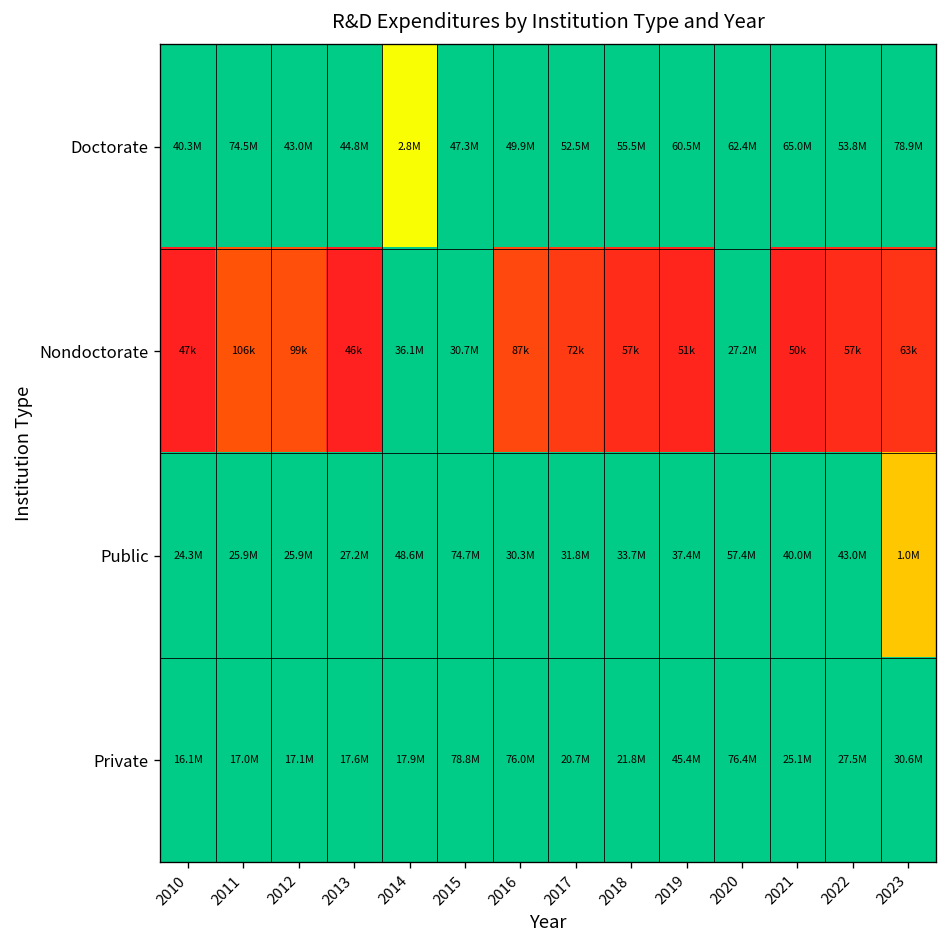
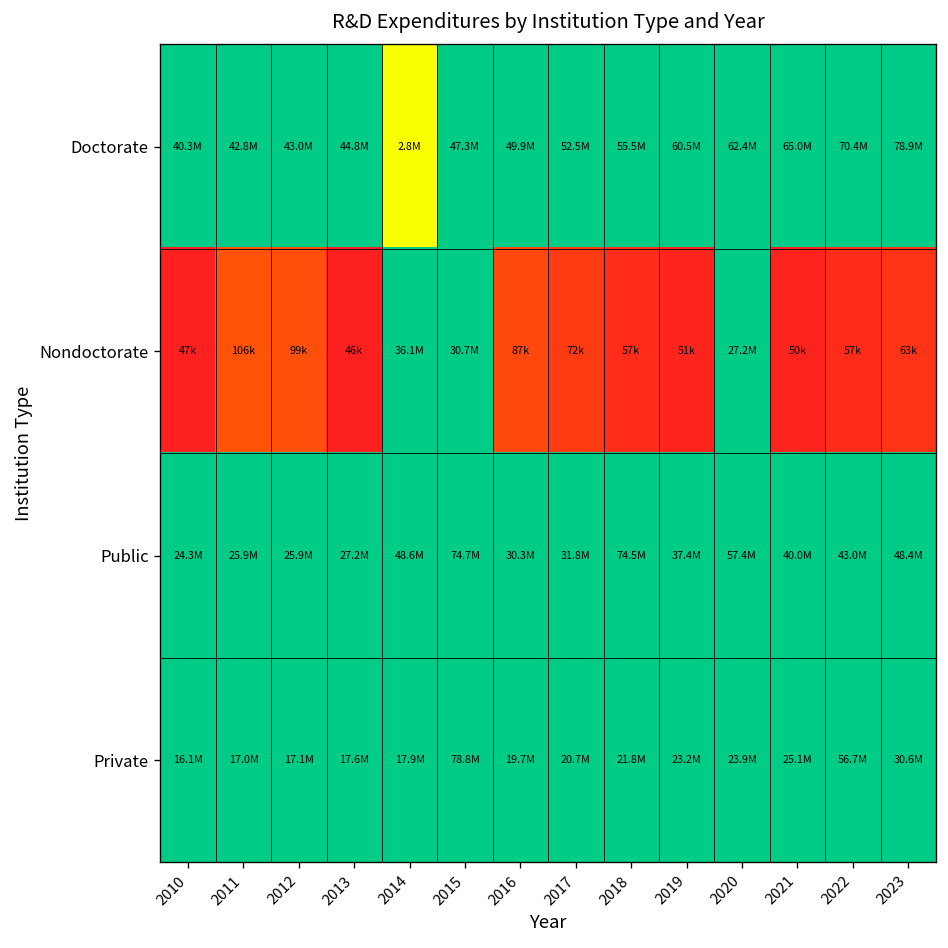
Doctorate, 2011: 74.5M -> 42.8M
Doctorate, 2022: 53.8M -> 70.4M
Public, 2018: 33.7M -> 74.5M
Public, 2023: 1.0M -> 48.4M
Private, 2016: 76.0M -> 19.7M
Private, 2019: 45.4M -> 23.2M
Private, 2020: 76.4M -> 23.9M
Private, 2022: 27.5M -> 56.7M
